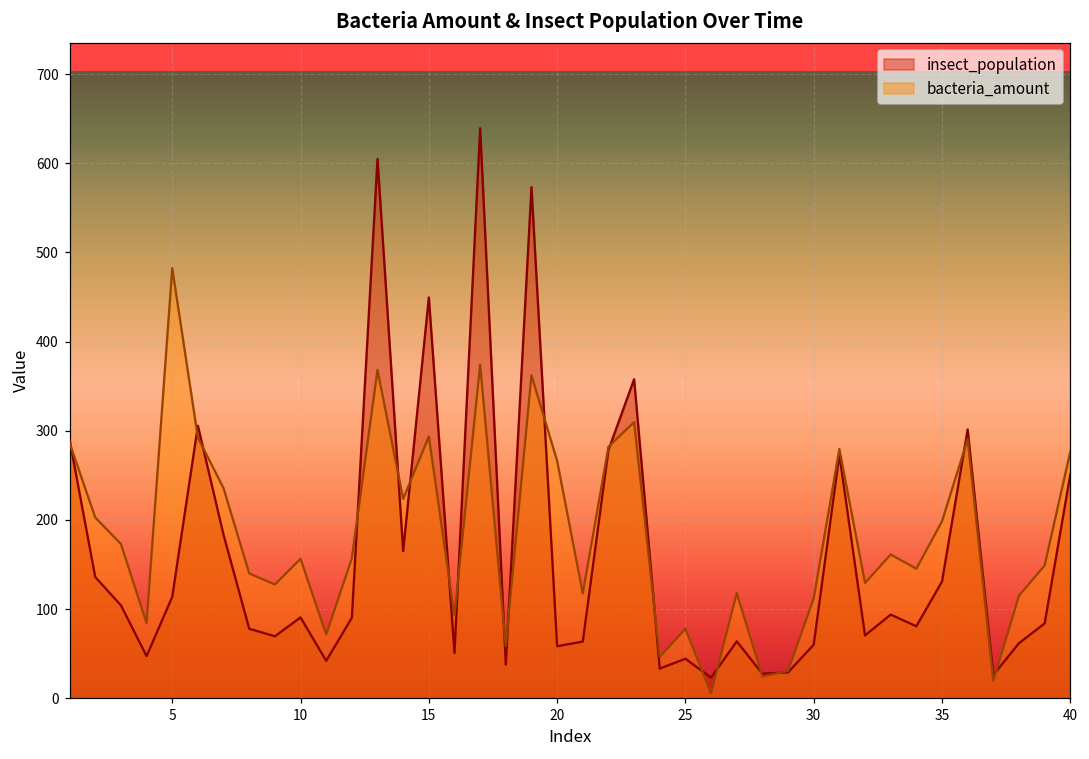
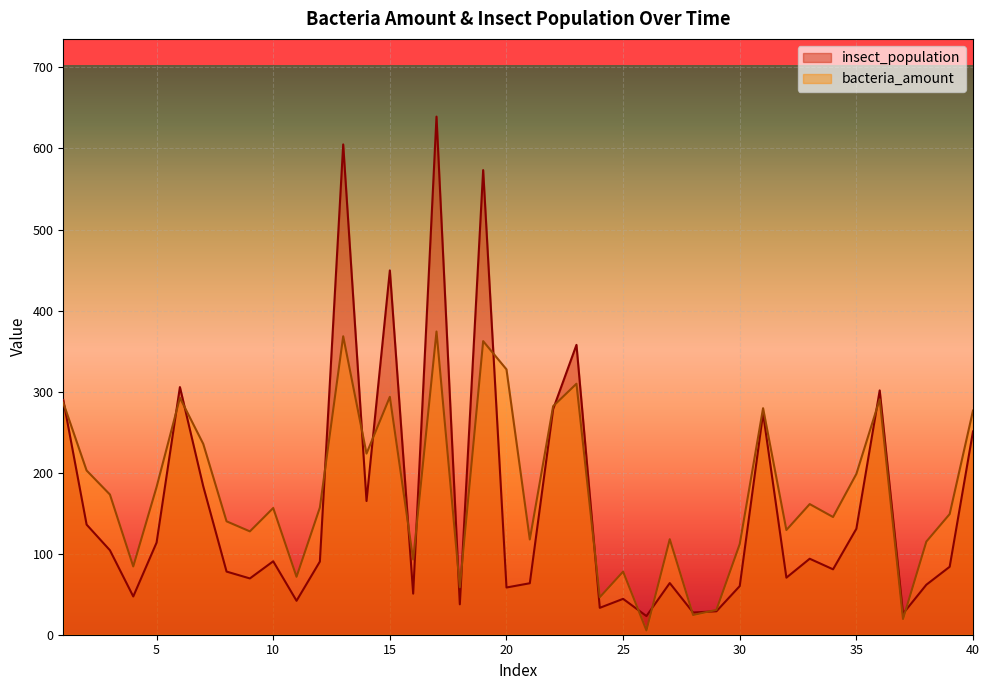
bacteria_amount, 5: 480 -> 180
bacteria_amount, 20: 270 -> 330
